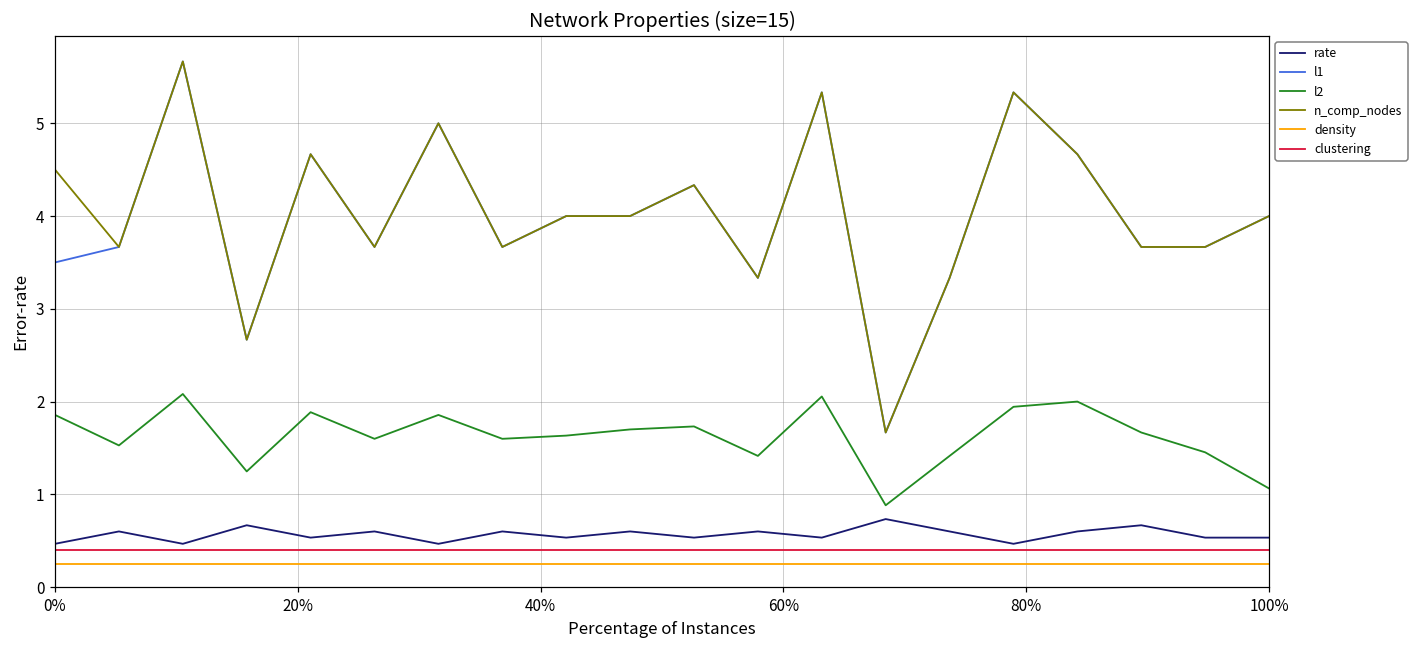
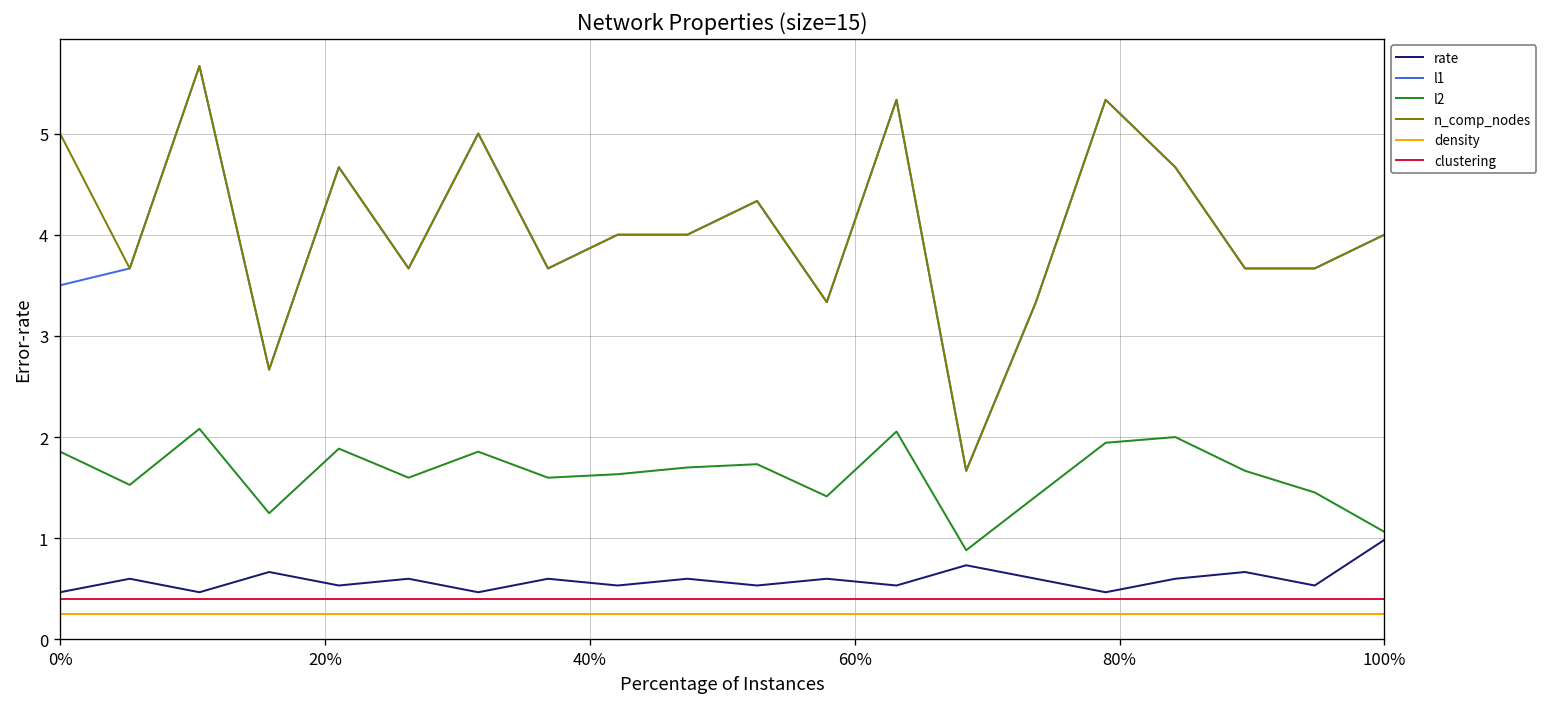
n_comp_nodes, 0%: 4.5 -> 5.0
rate, 100%: 0.5 -> 1.0
